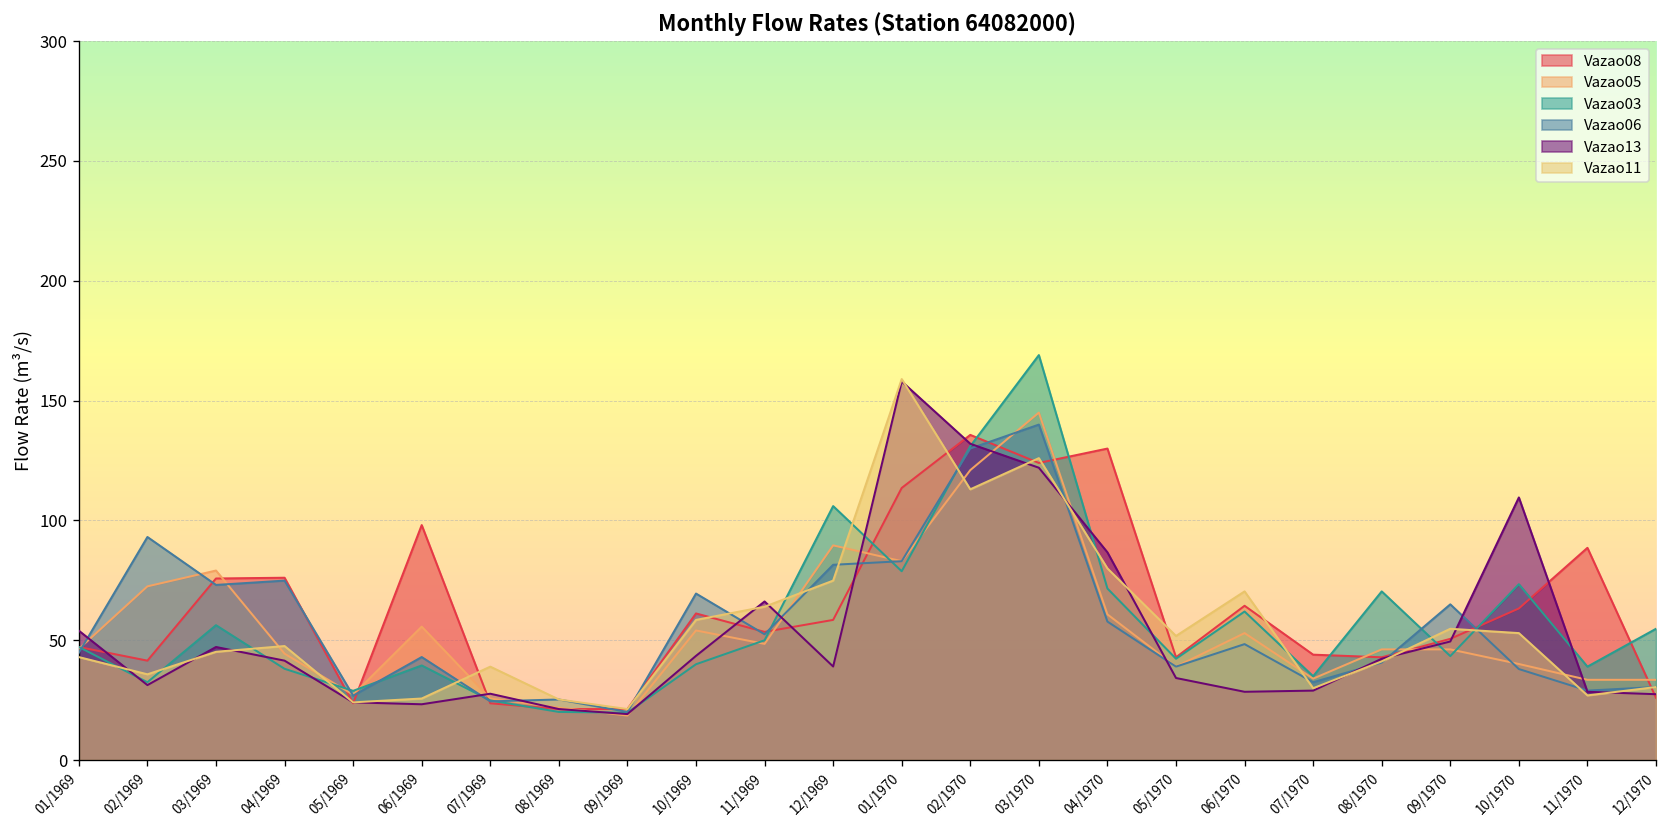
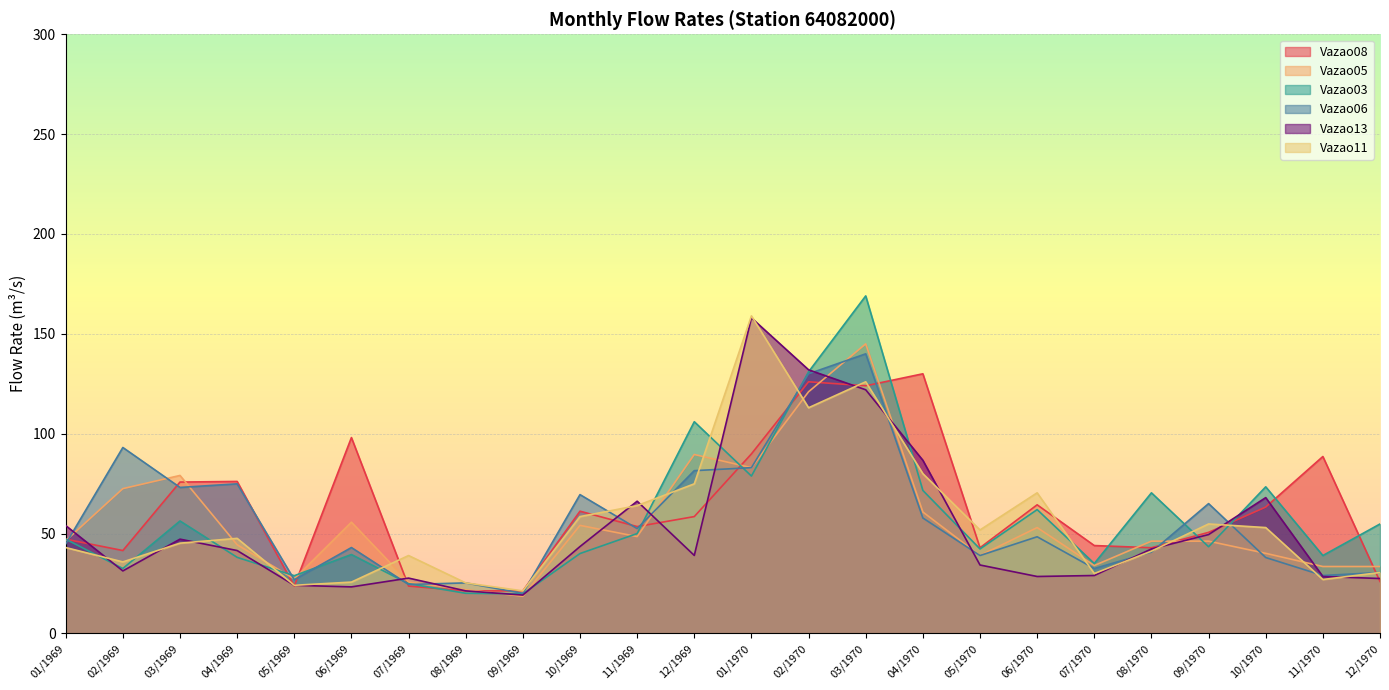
Vazao08, 01/1970: 114 -> 90
Vazao08, 02/1970: 136 -> 126
Vazao13, 10/1970: 110 -> 68
